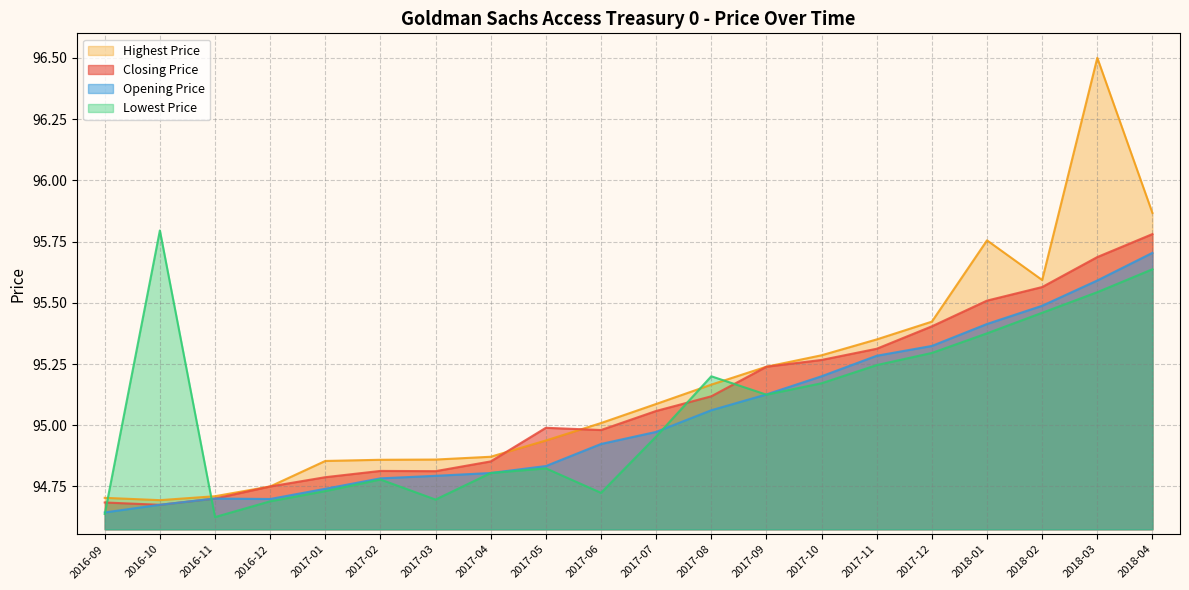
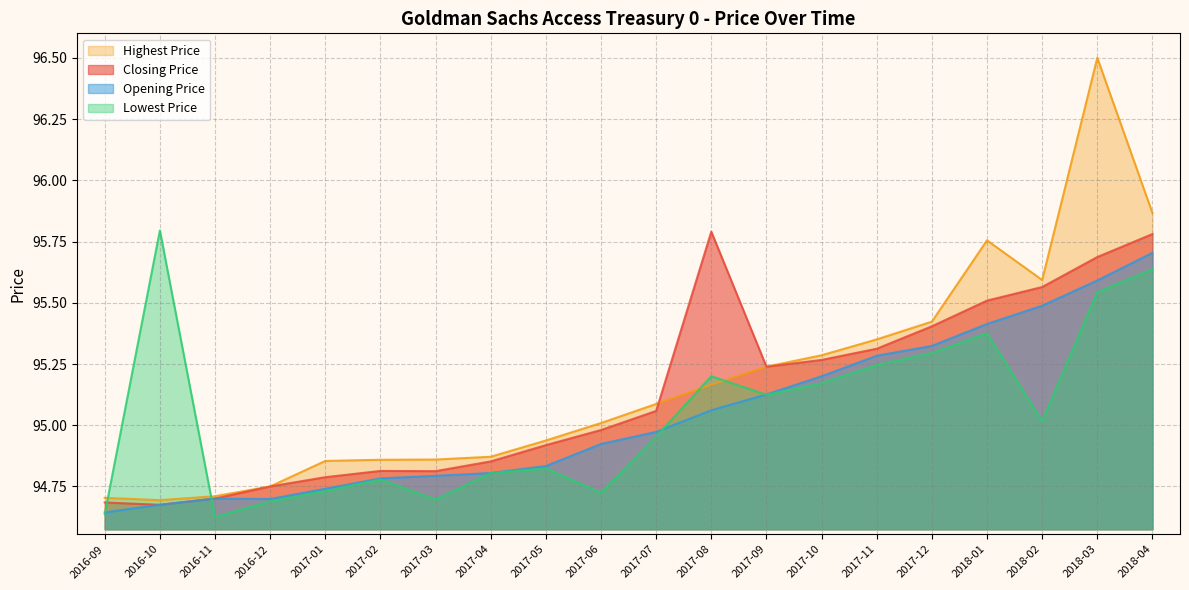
Closing Price, 2017-05: 94.99 -> 94.92
Closing Price, 2017-08: 95.12 -> 95.79
Lowest Price, 2018-02: 95.46 -> 95.02
